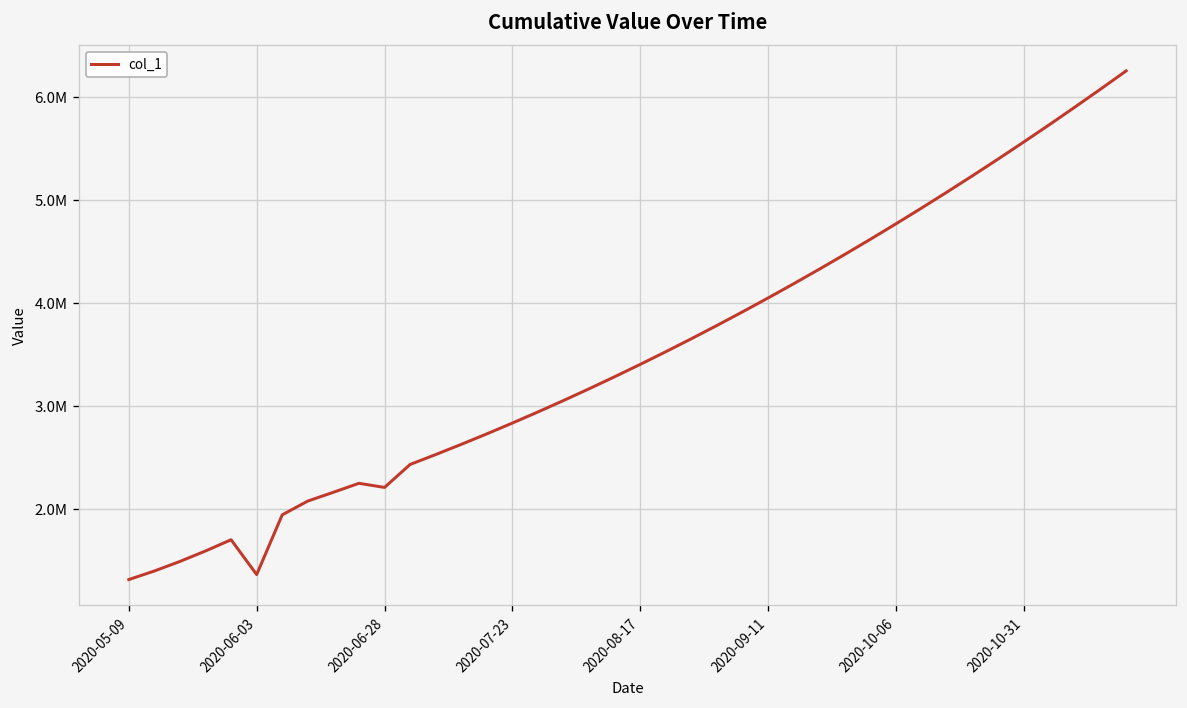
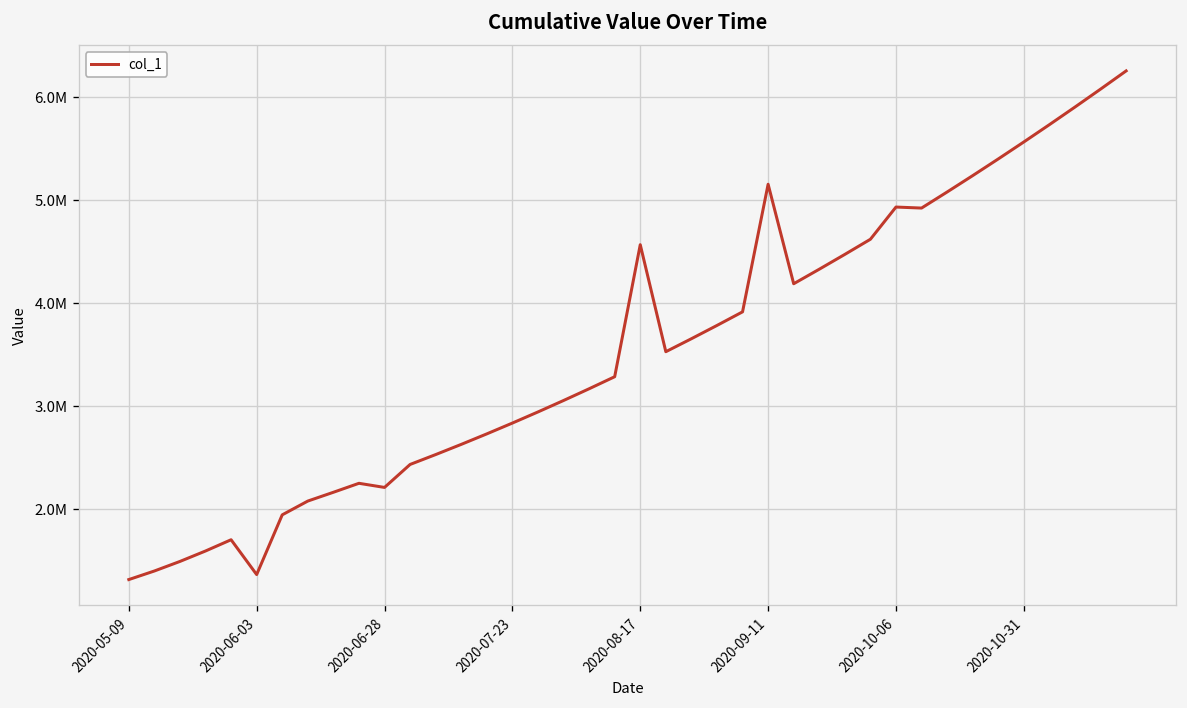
2020-08-17: 3400000 -> 4600000
2020-09-11: 4100000 -> 5200000
2020-10-06: 4800000 -> 4900000
